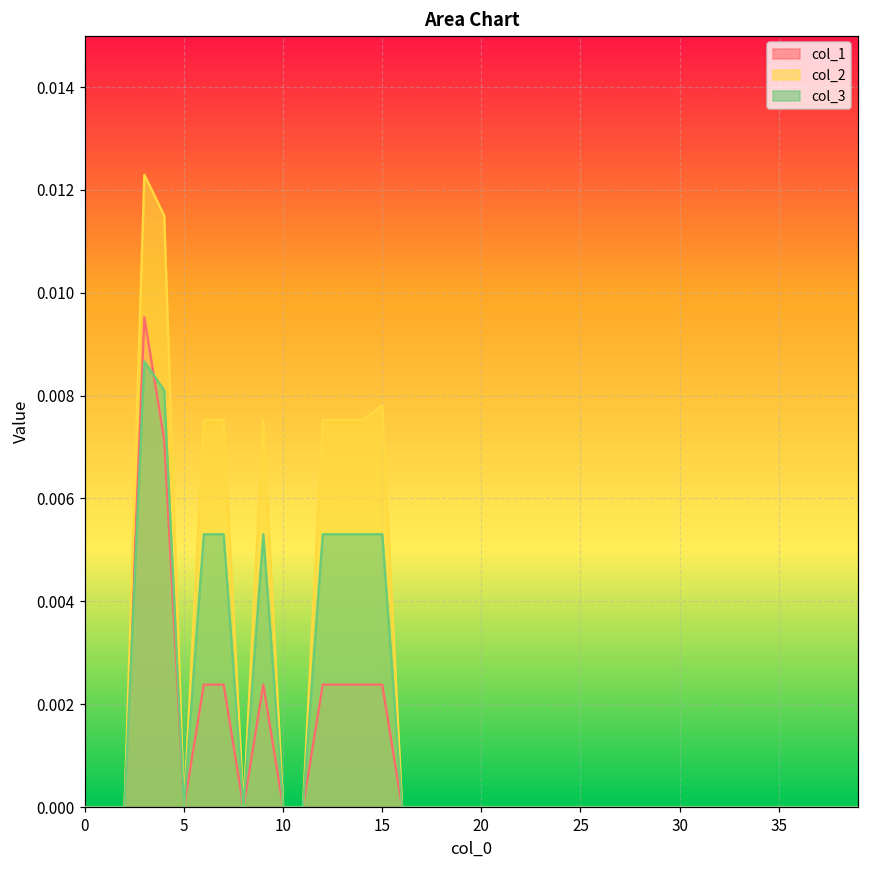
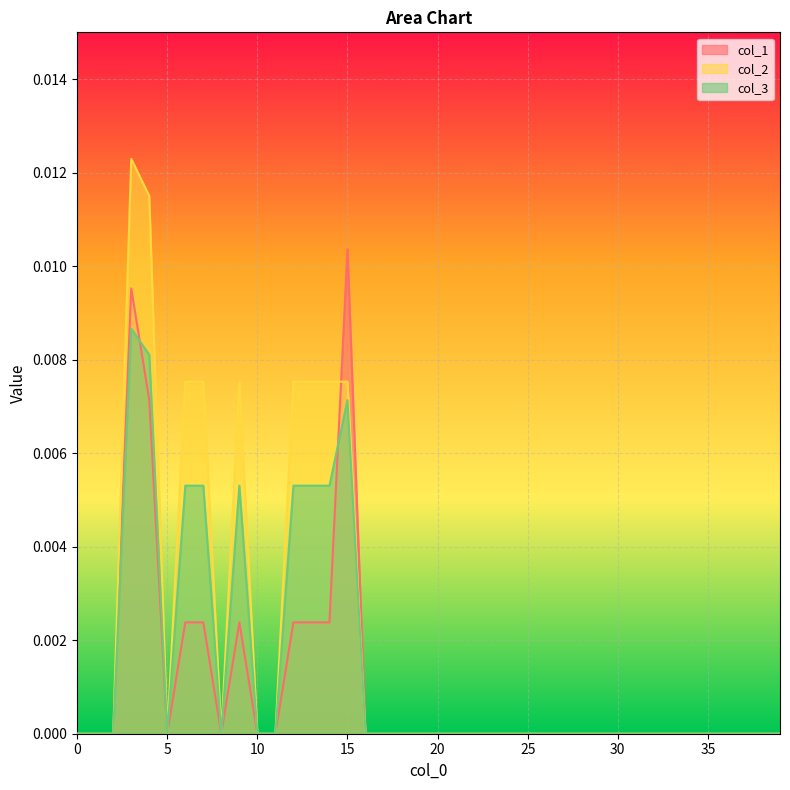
col_1, 15: 0.0024 -> 0.0104
col_2, 15: 0.0078 -> 0.0075
col_3, 15: 0.0053 -> 0.0071
